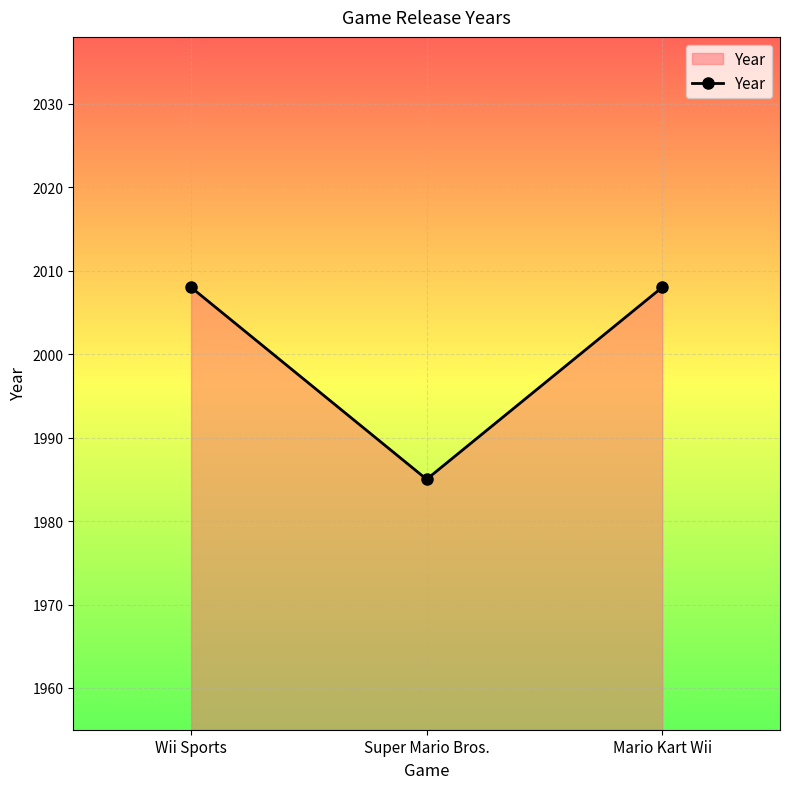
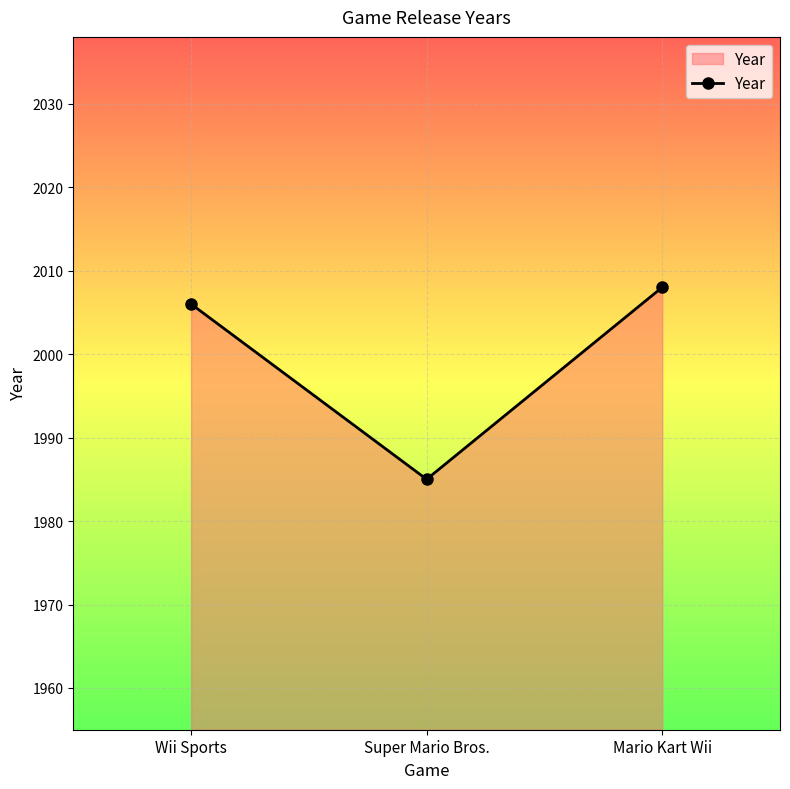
Wii Sports: 2008 -> 2006
